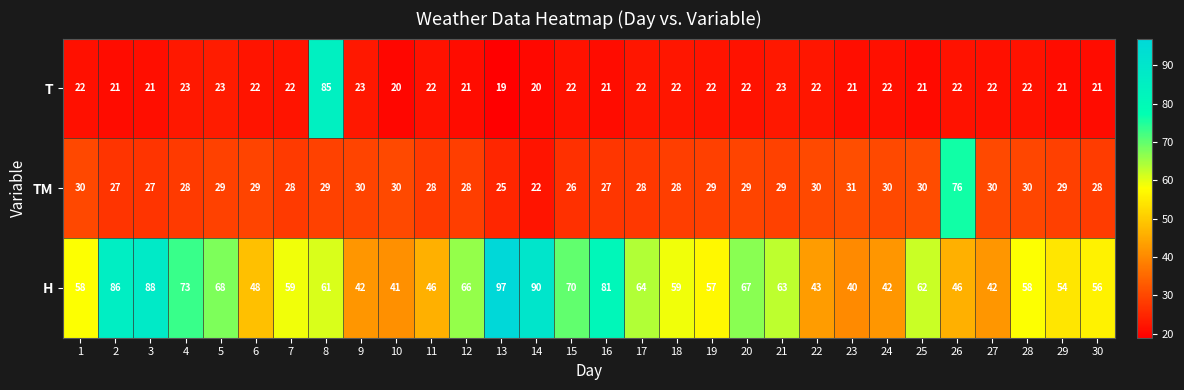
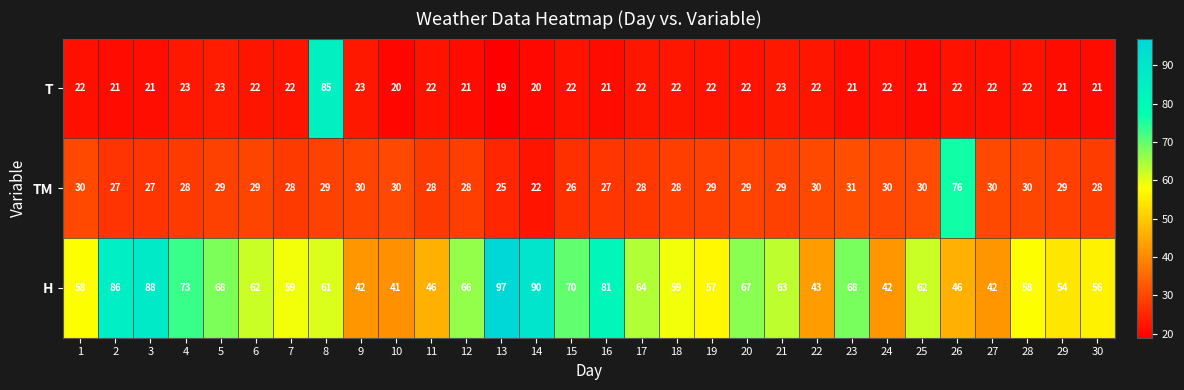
H, 6: 48 -> 62
H, 23: 40 -> 68
